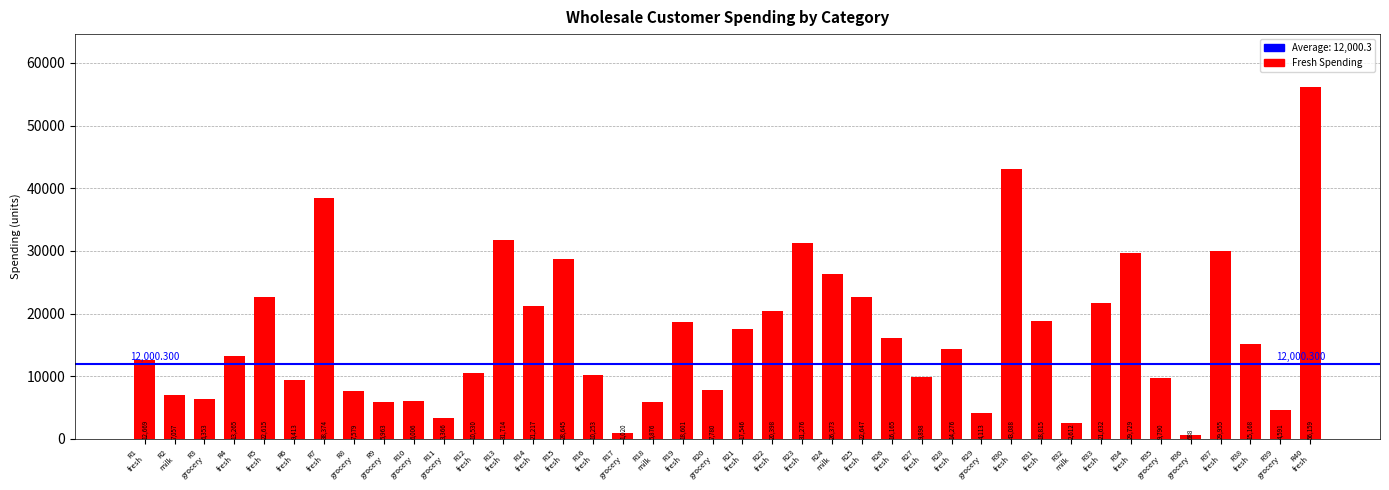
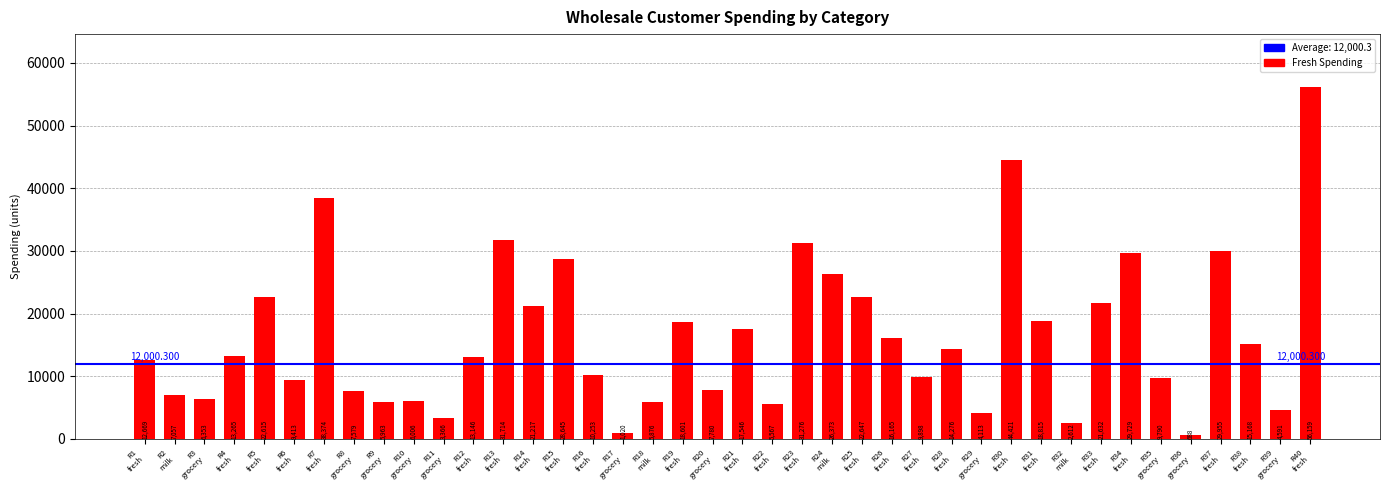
R12 fresh: 10,530 -> 13,146
R22 fresh: 20,398 -> 5,567
R30 fresh: 43,088 -> 44,421
